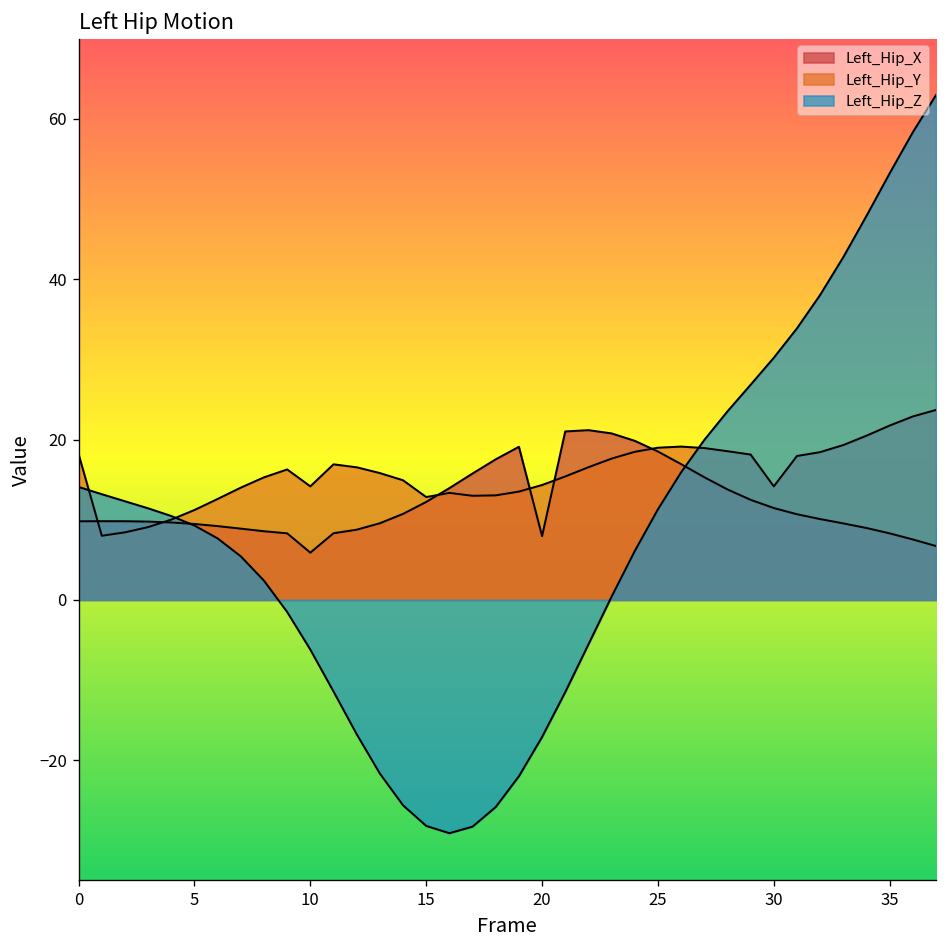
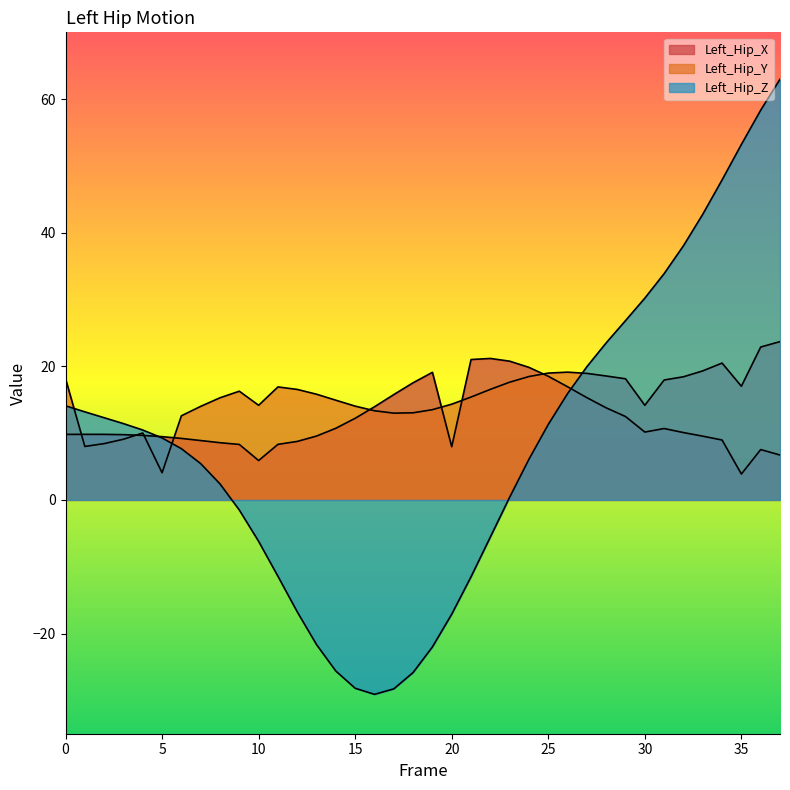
Left_Hip_Y, 5: 11 -> 4
Left_Hip_Y, 15: 13 -> 14
Left_Hip_X, 30: 11 -> 10
Left_Hip_X, 35: 8 -> 4
Left_Hip_Y, 35: 22 -> 17
